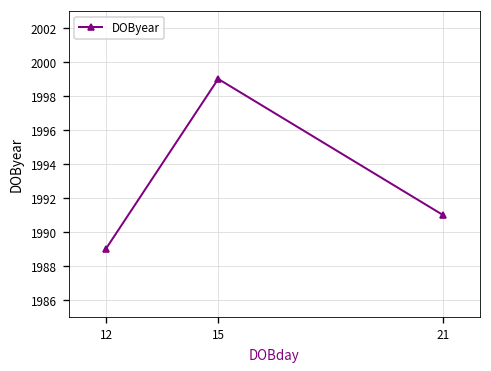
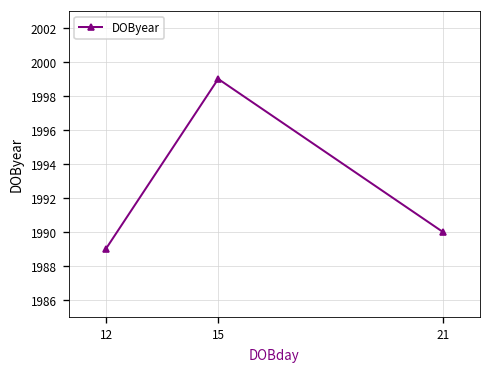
21: 1991 -> 1990
